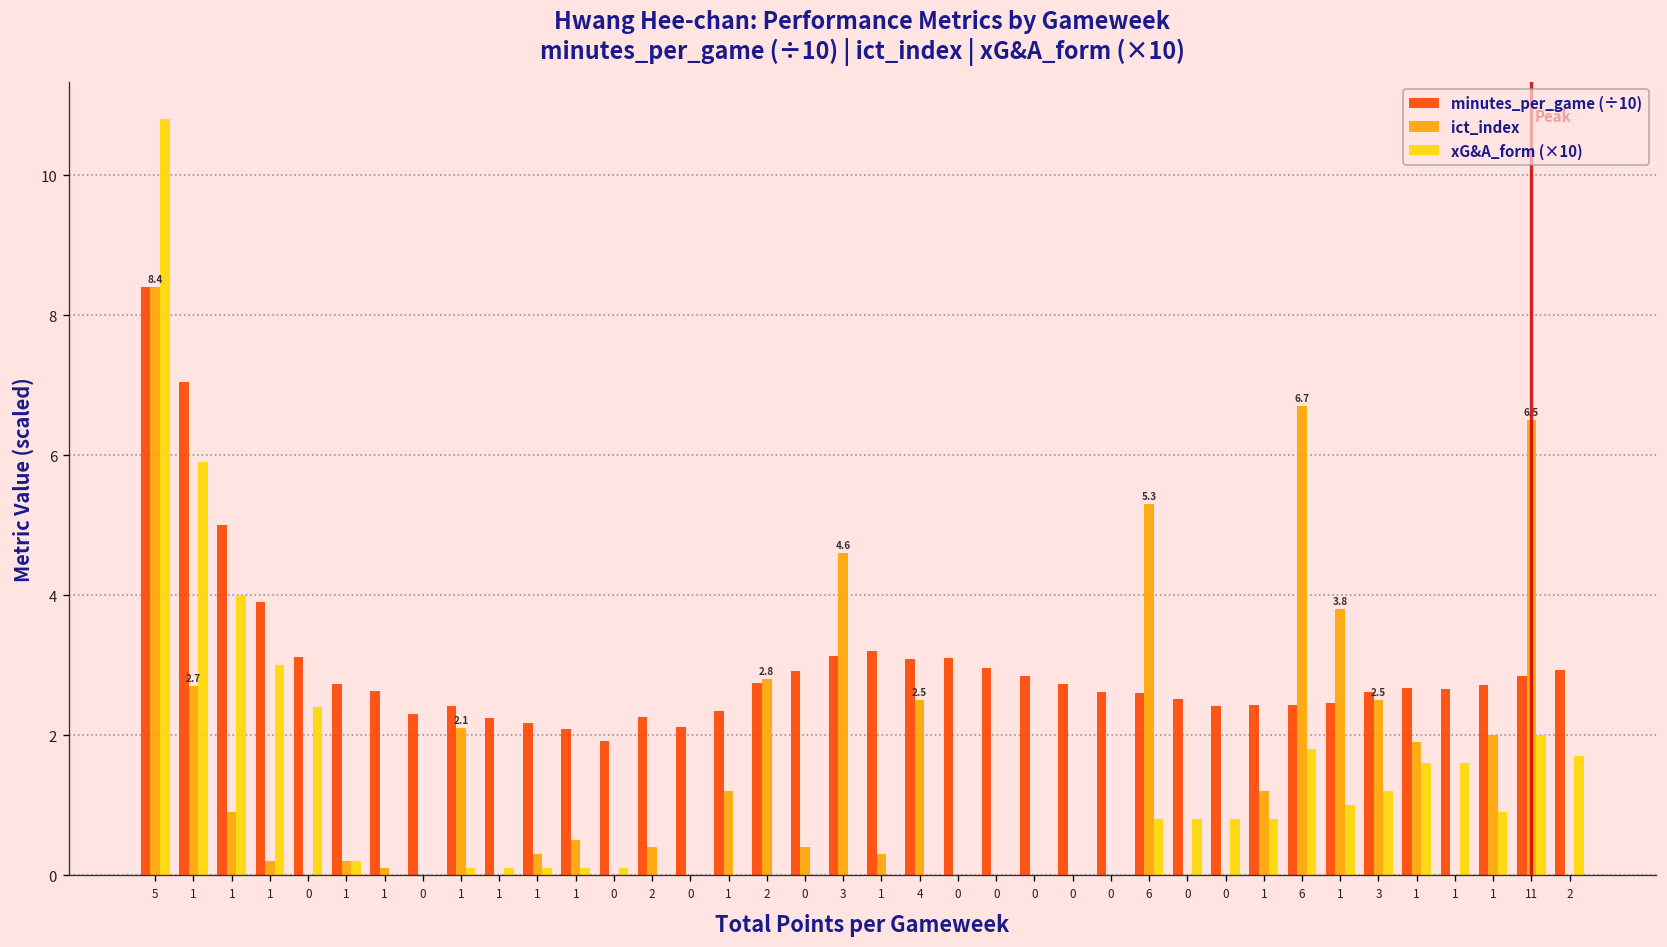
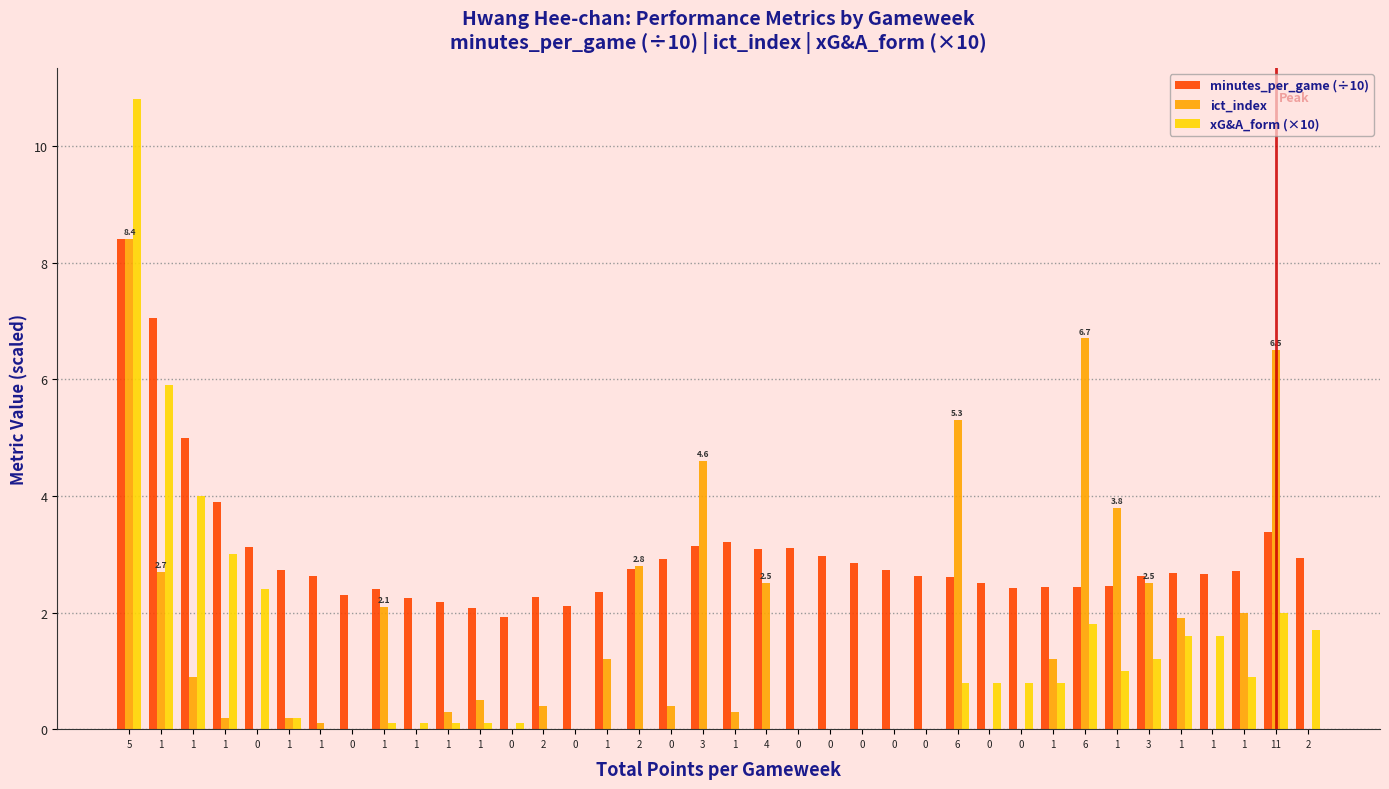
minutes_per_game (÷10), 11: 2.8 -> 3.4
